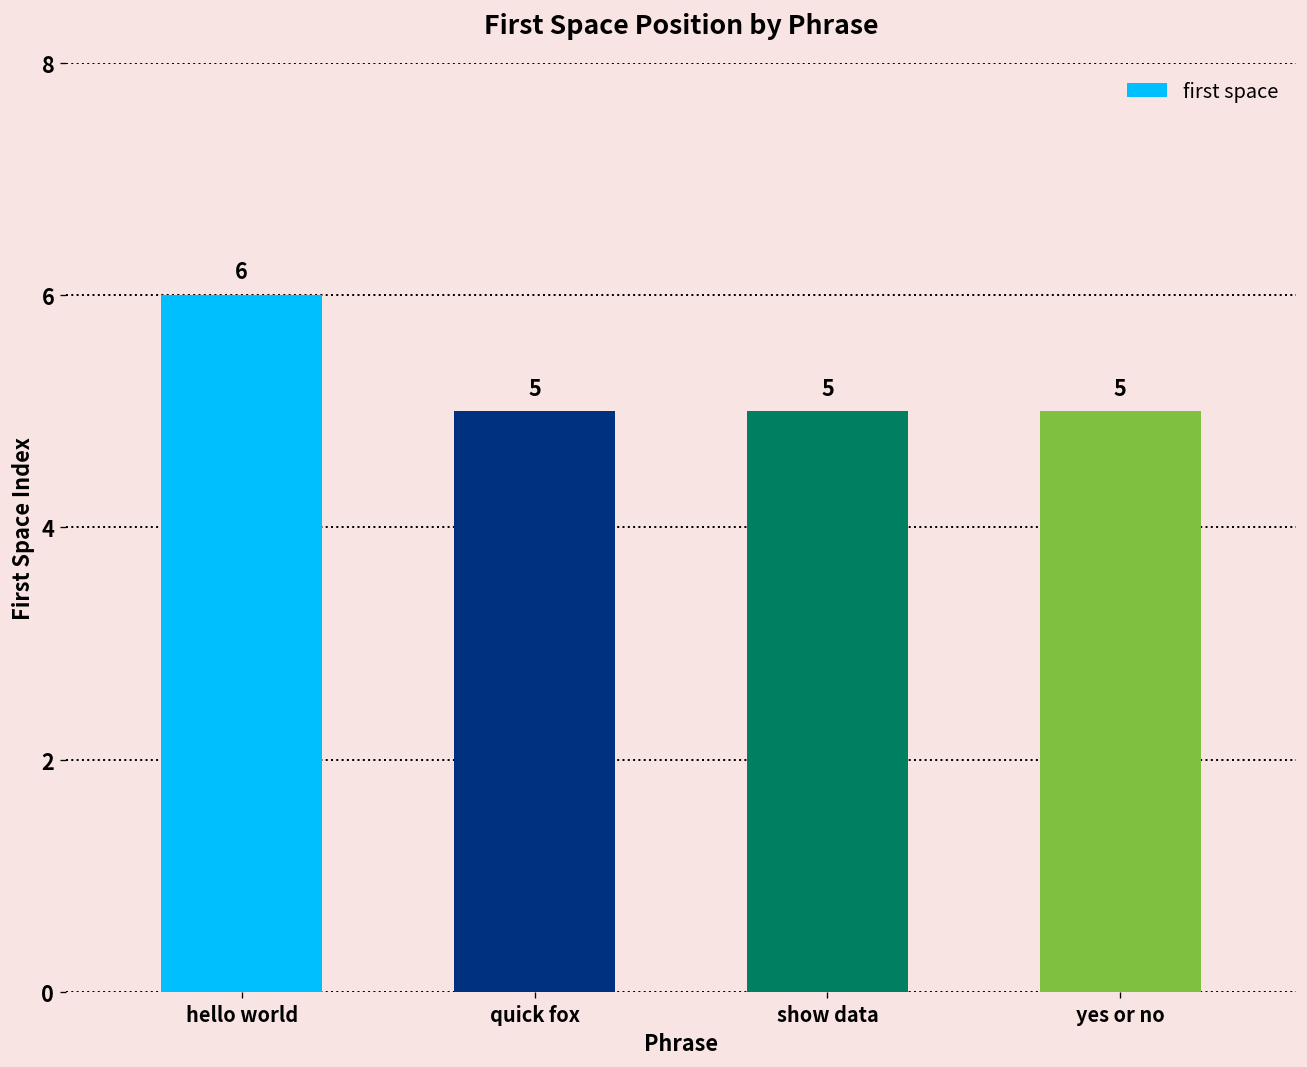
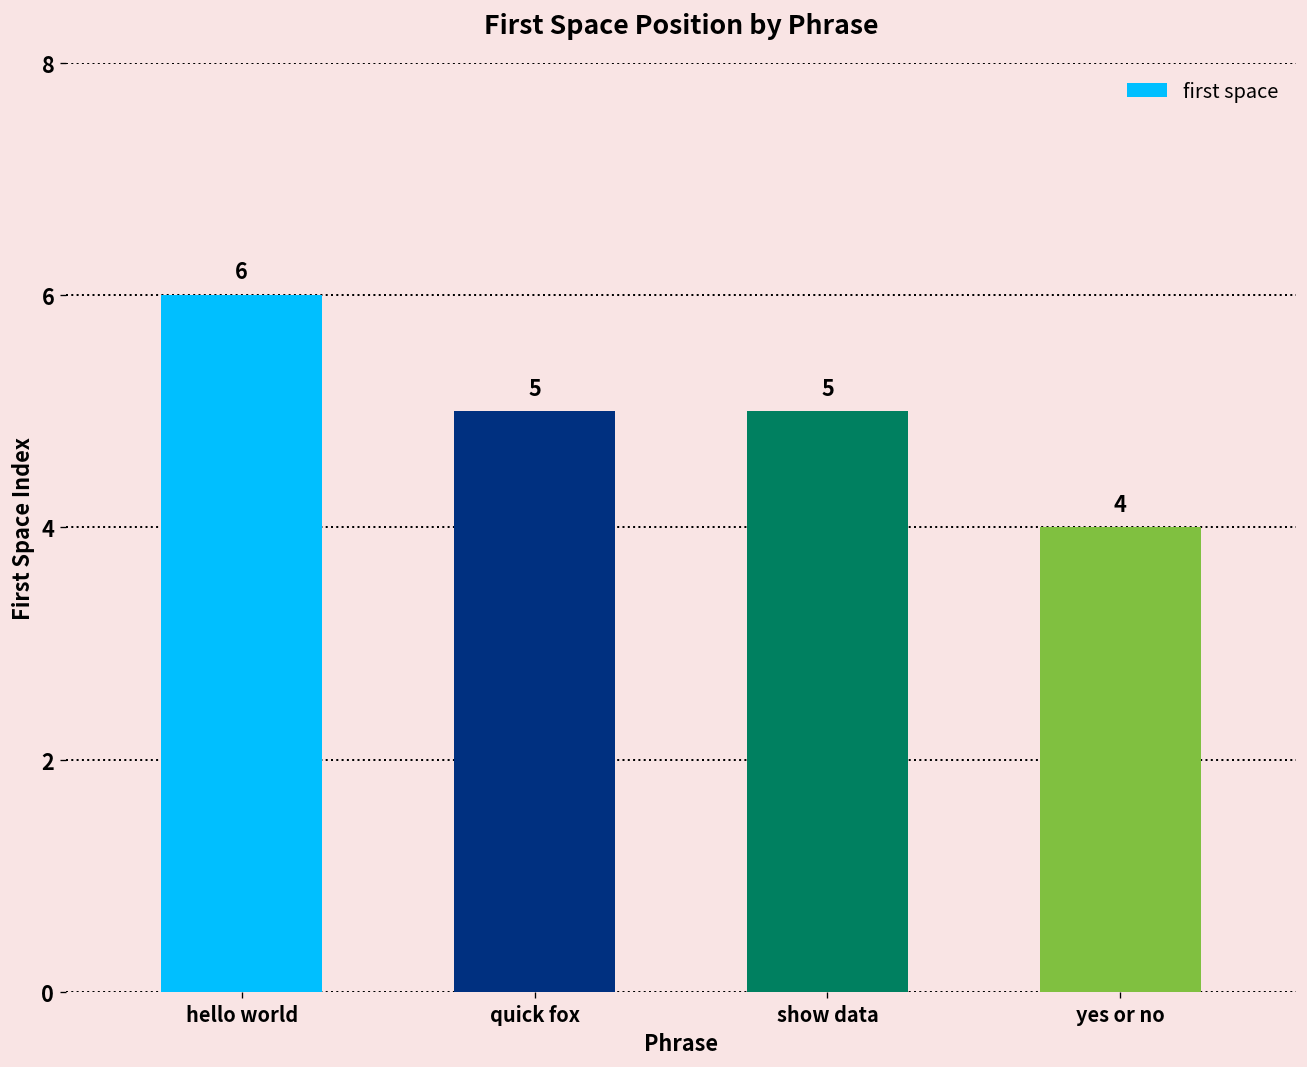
yes or no: 5 -> 4
